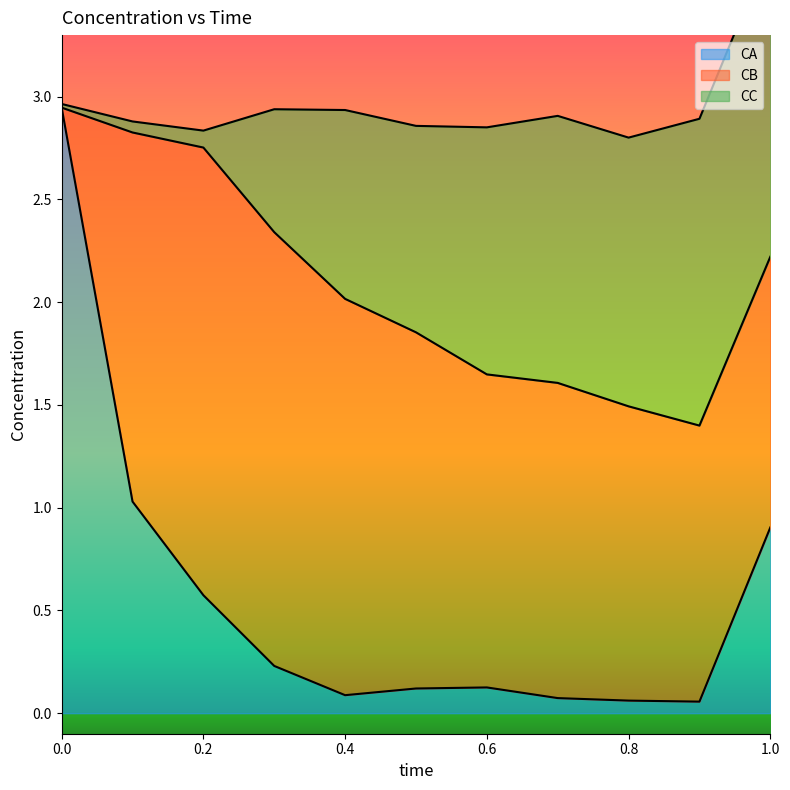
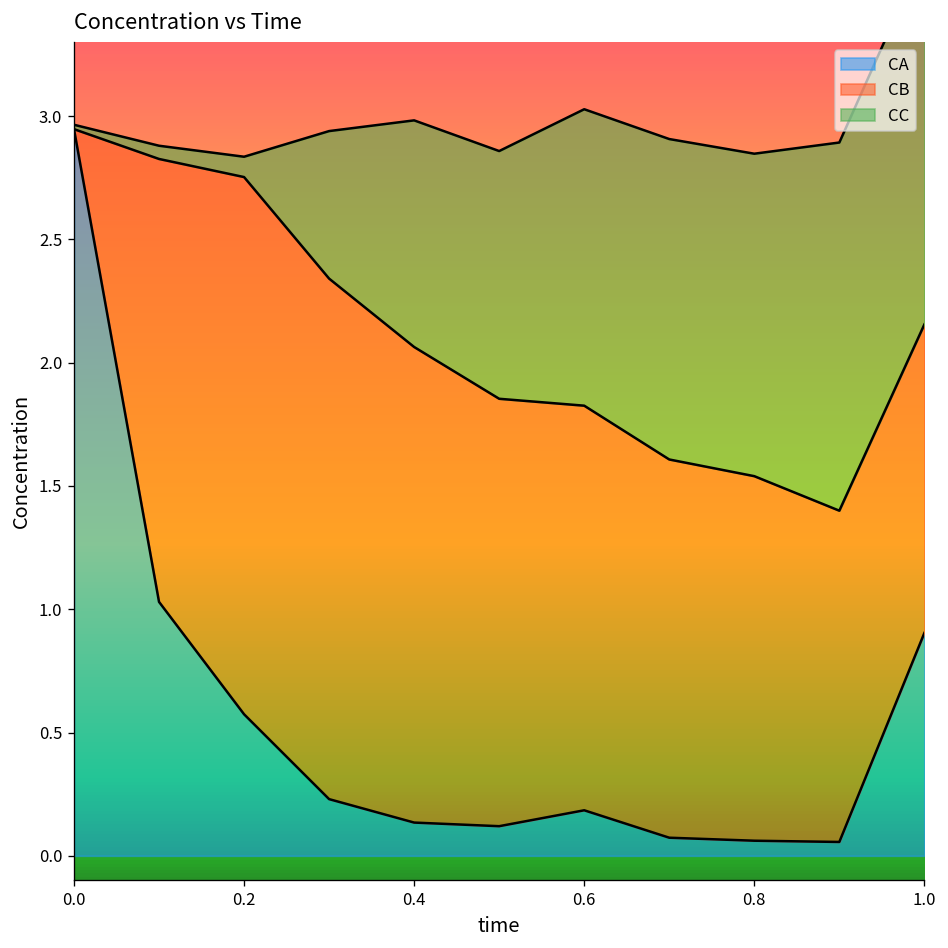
CA, 0.4: 0.09 -> 0.13
CA, 0.6: 0.13 -> 0.18
CB, 0.6: 1.52 -> 1.64
CB, 0.8: 1.43 -> 1.48
CB, 1.0: 1.32 -> 1.25
